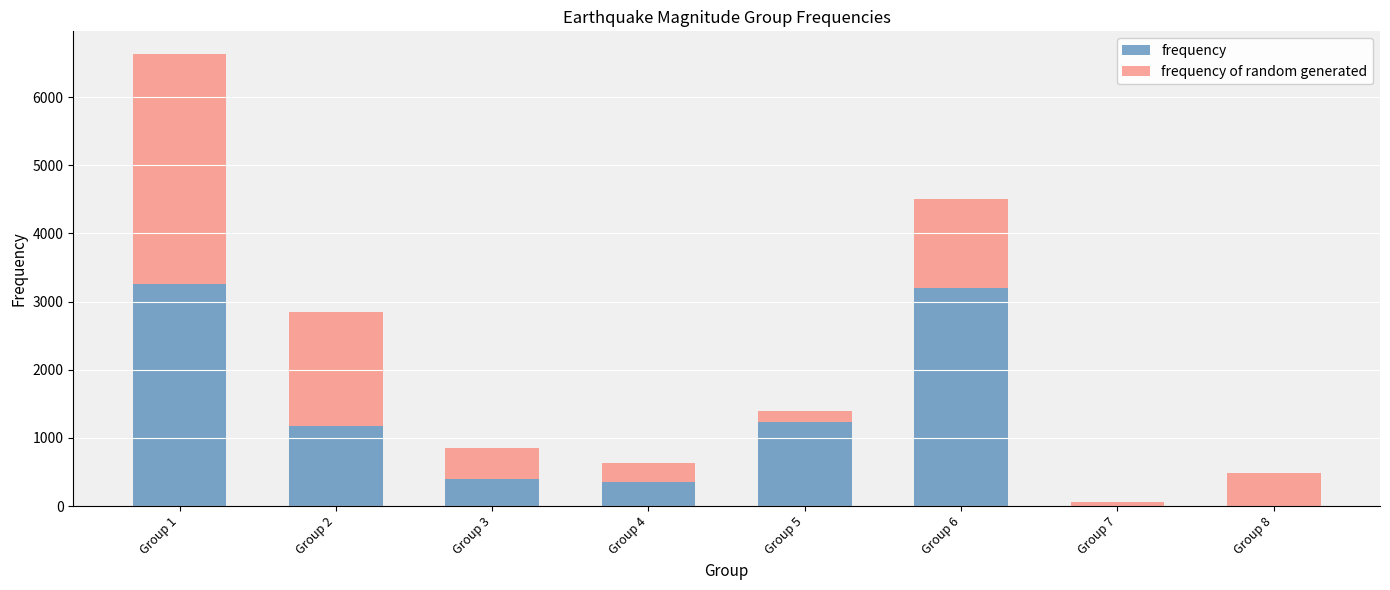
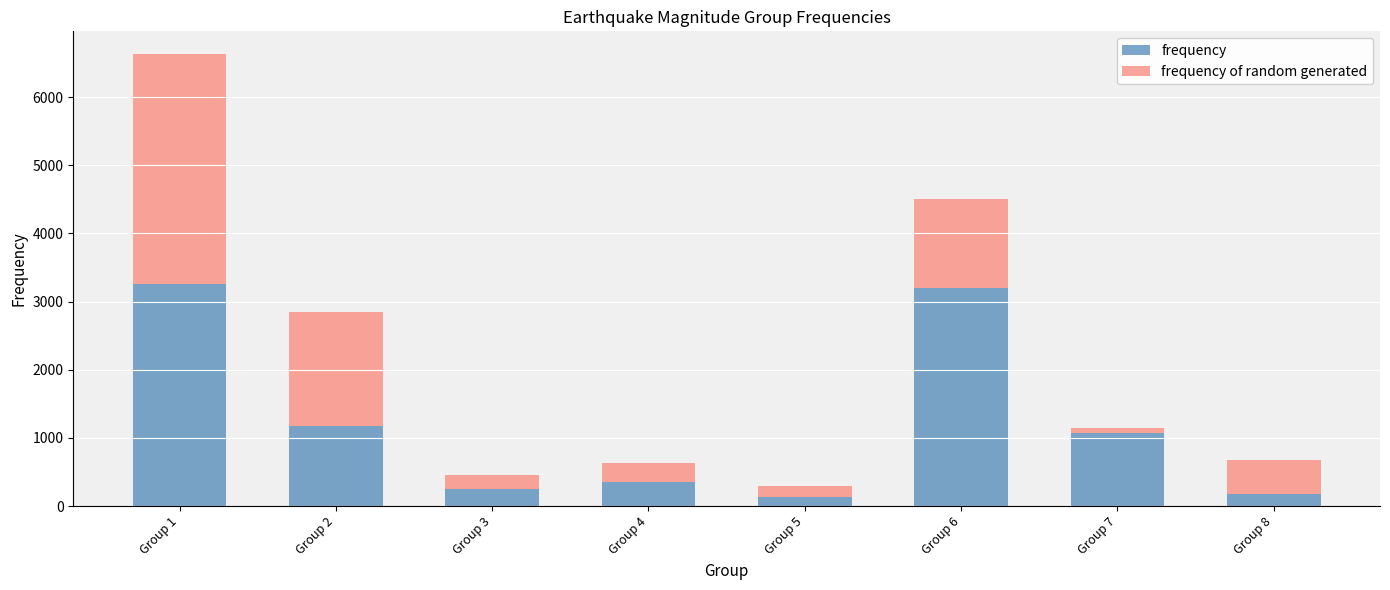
frequency, Group 3: 400 -> 200
frequency of random generated, Group 3: 500 -> 200
frequency, Group 5: 1200 -> 100
frequency, Group 7: 0 -> 1100
frequency, Group 8: 0 -> 200
